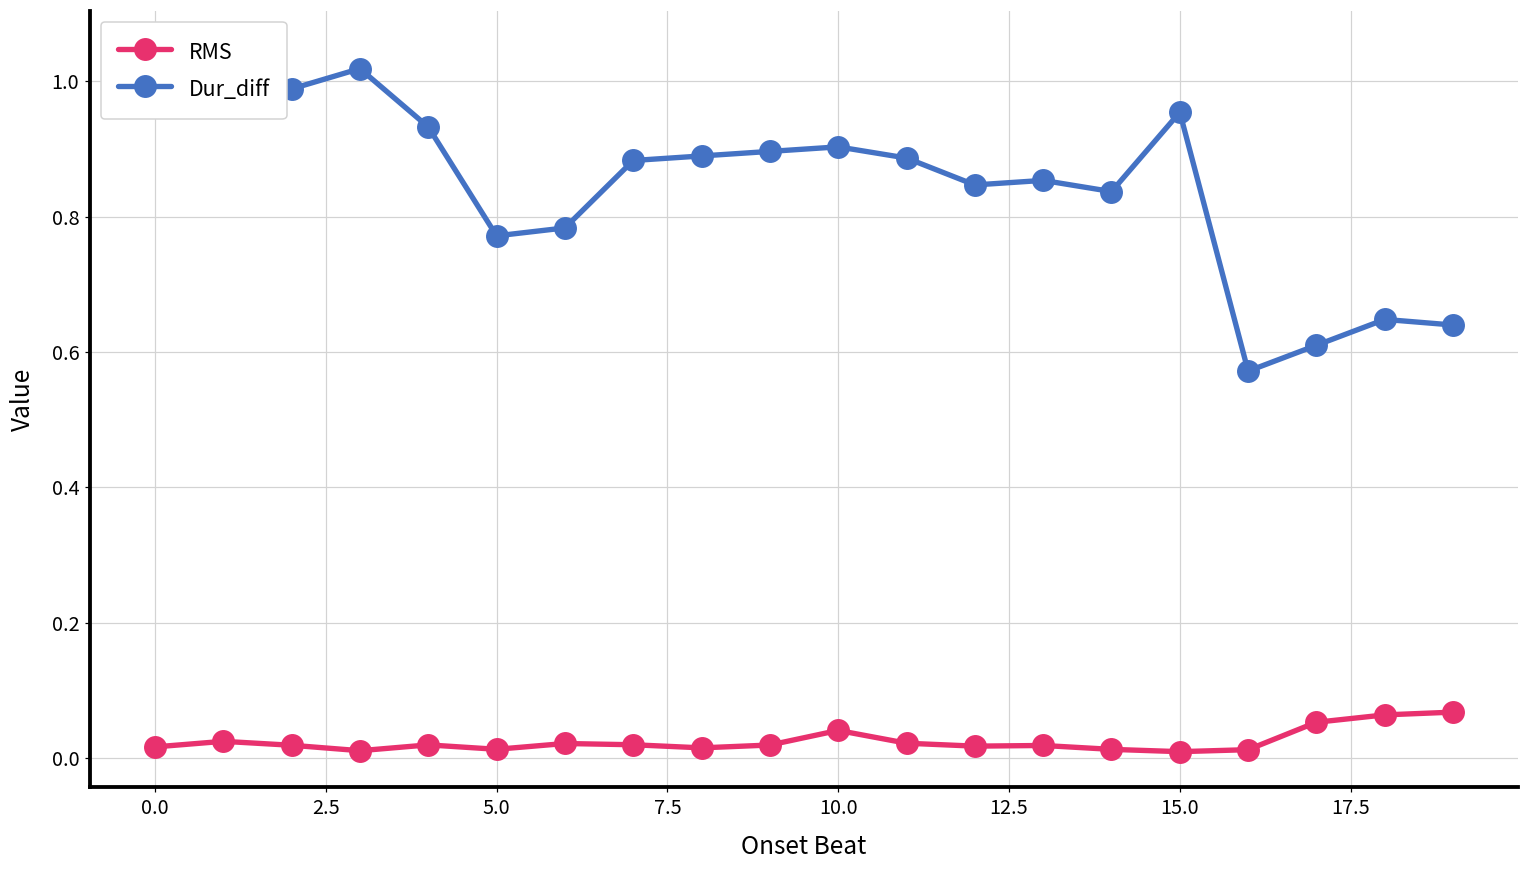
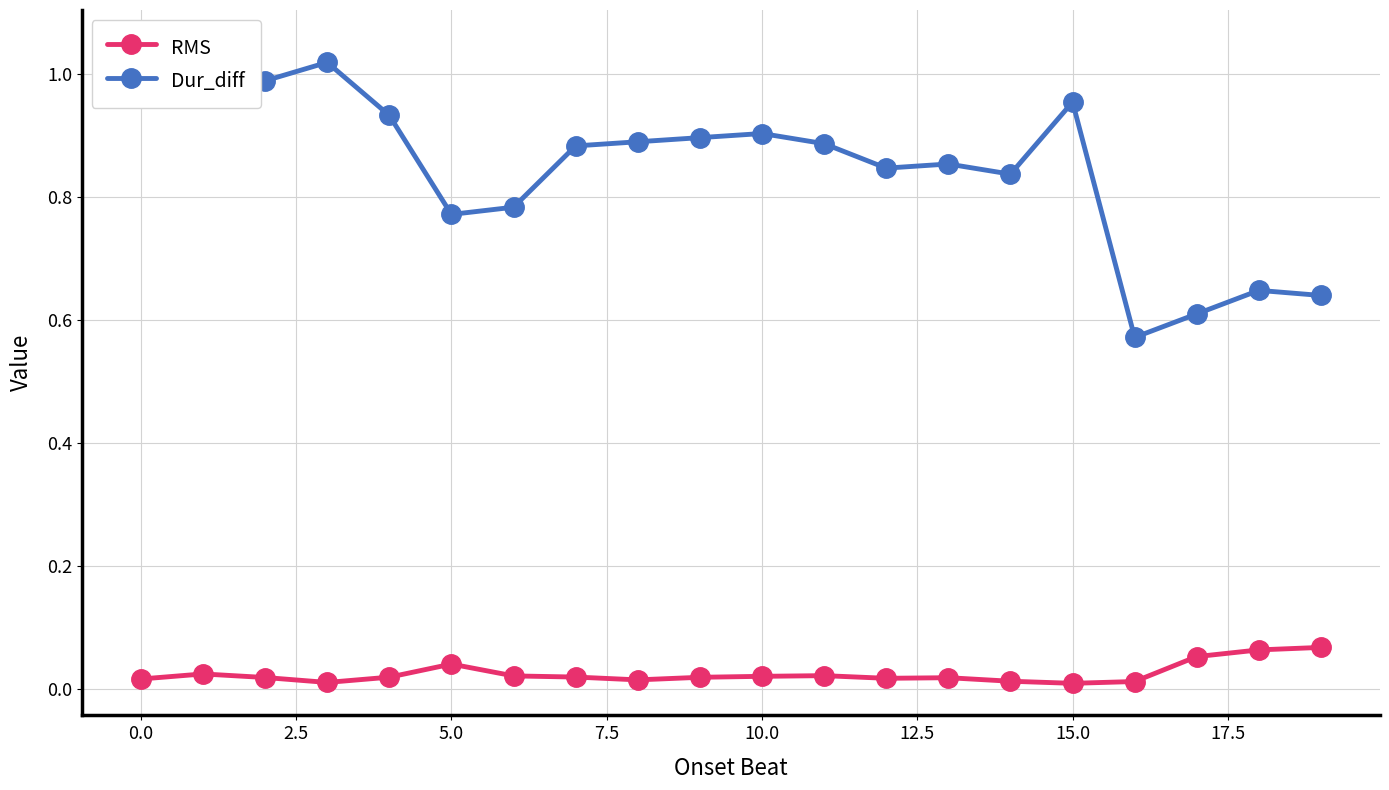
RMS, 5.0: 0.01 -> 0.04
RMS, 10.0: 0.04 -> 0.02
